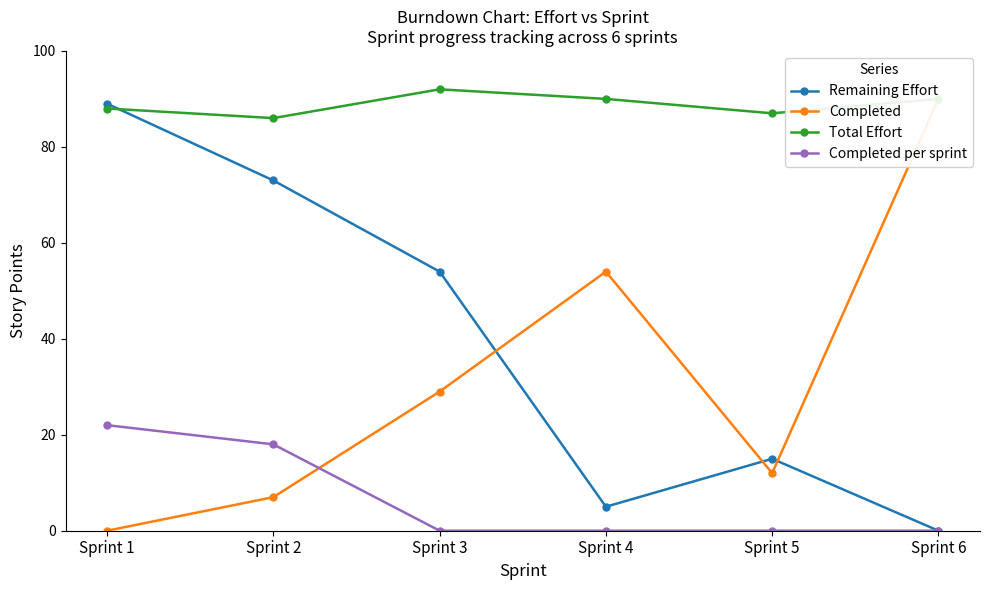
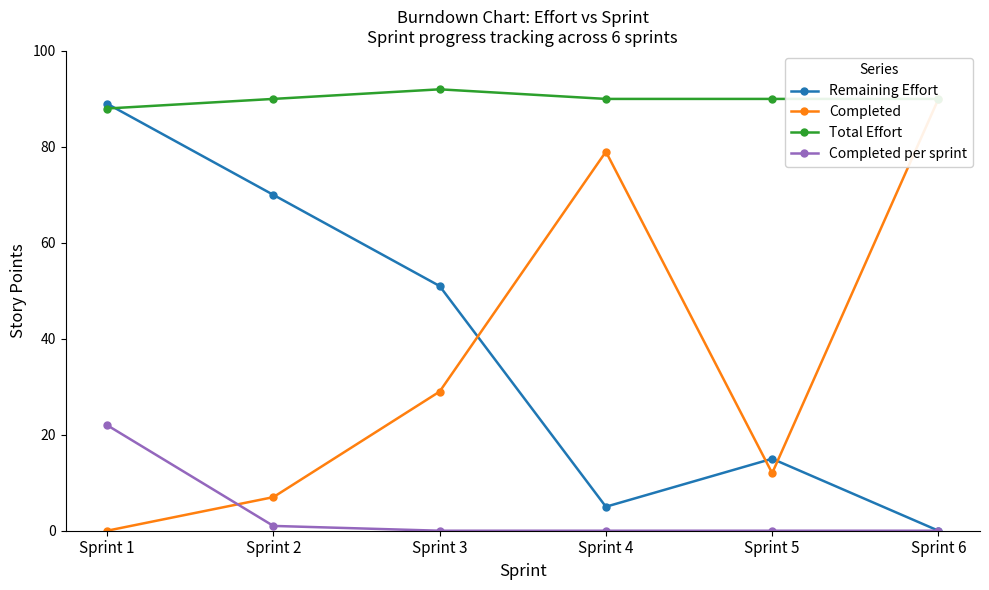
Remaining Effort, Sprint 2: 73 -> 70
Total Effort, Sprint 2: 86 -> 90
Completed per sprint, Sprint 2: 18 -> 1
Remaining Effort, Sprint 3: 54 -> 51
Completed, Sprint 4: 54 -> 79
Total Effort, Sprint 5: 87 -> 90
